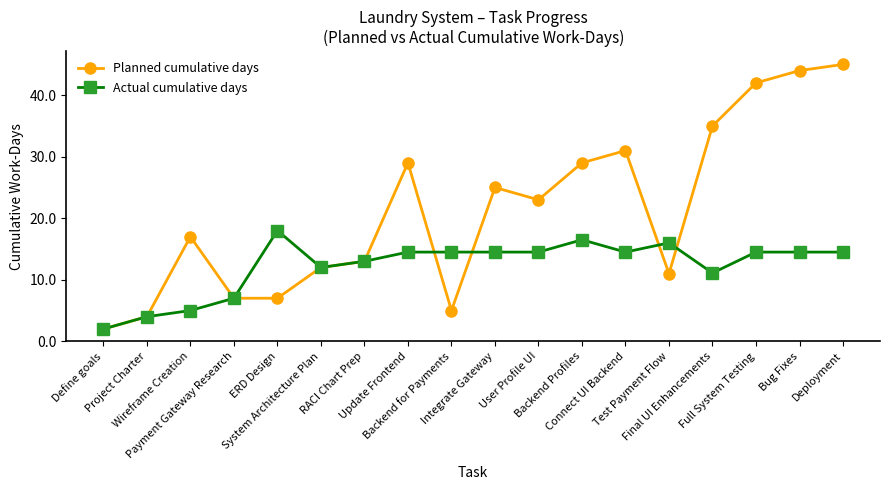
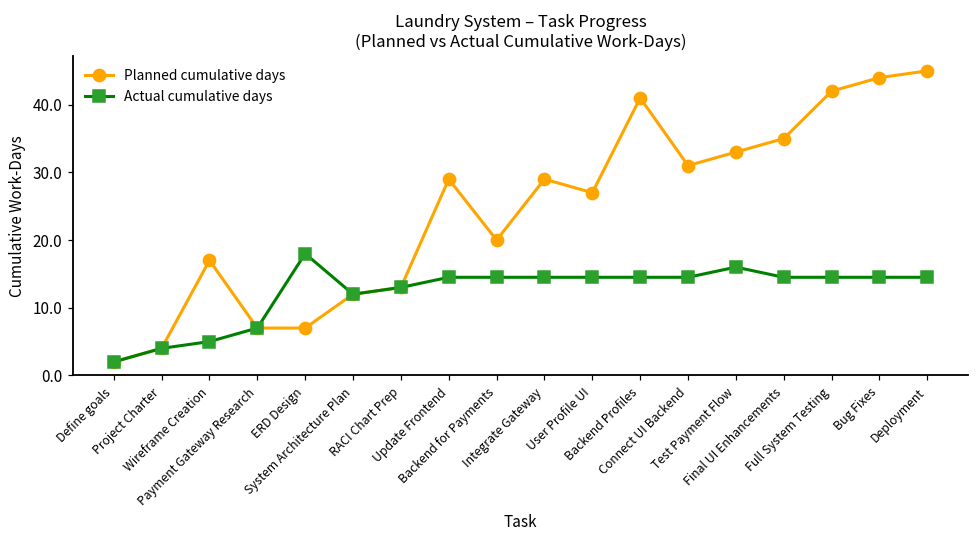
Planned cumulative days, Backend for Payments: 5 -> 20
Planned cumulative days, Integrate Gateway: 25 -> 29
Planned cumulative days, User Profile UI: 23 -> 27
Planned cumulative days, Backend Profiles: 29 -> 41
Actual cumulative days, Backend Profiles: 17 -> 15
Planned cumulative days, Test Payment Flow: 11 -> 33
Actual cumulative days, Final UI Enhancements: 11 -> 15
